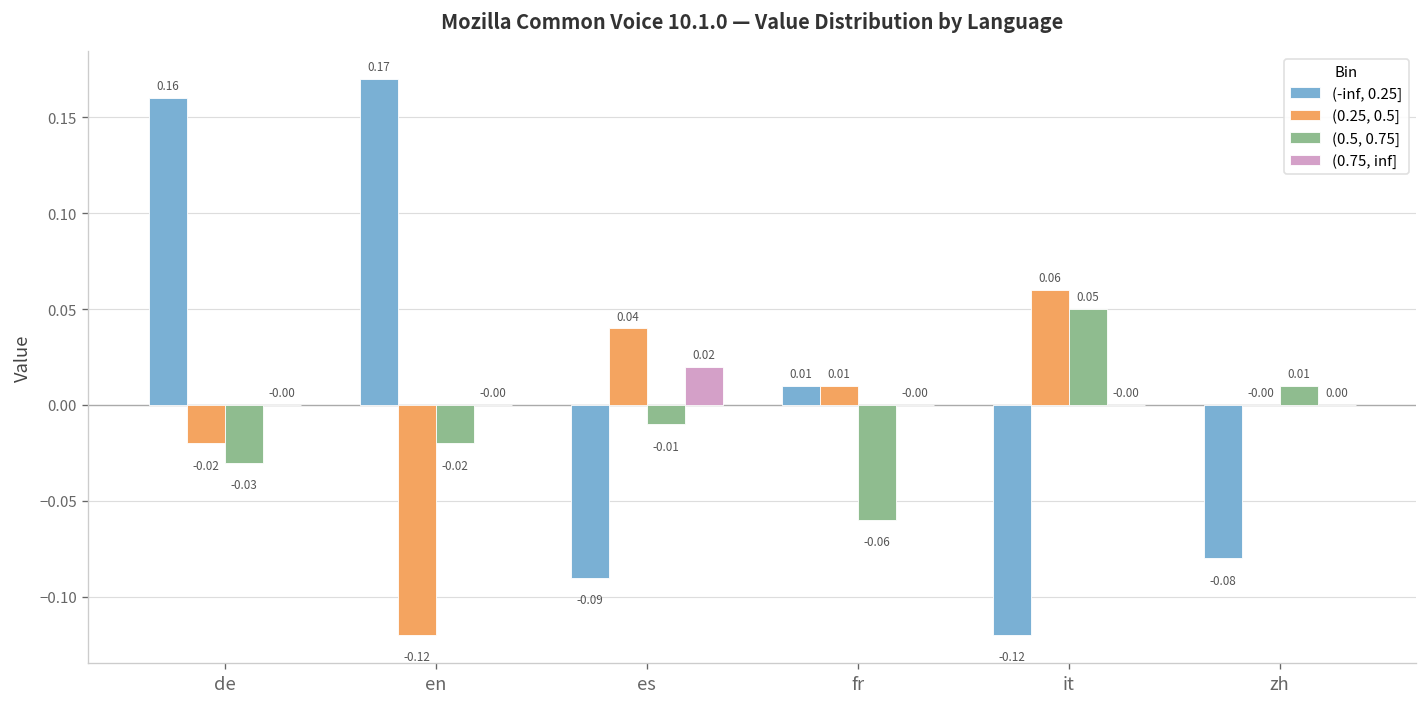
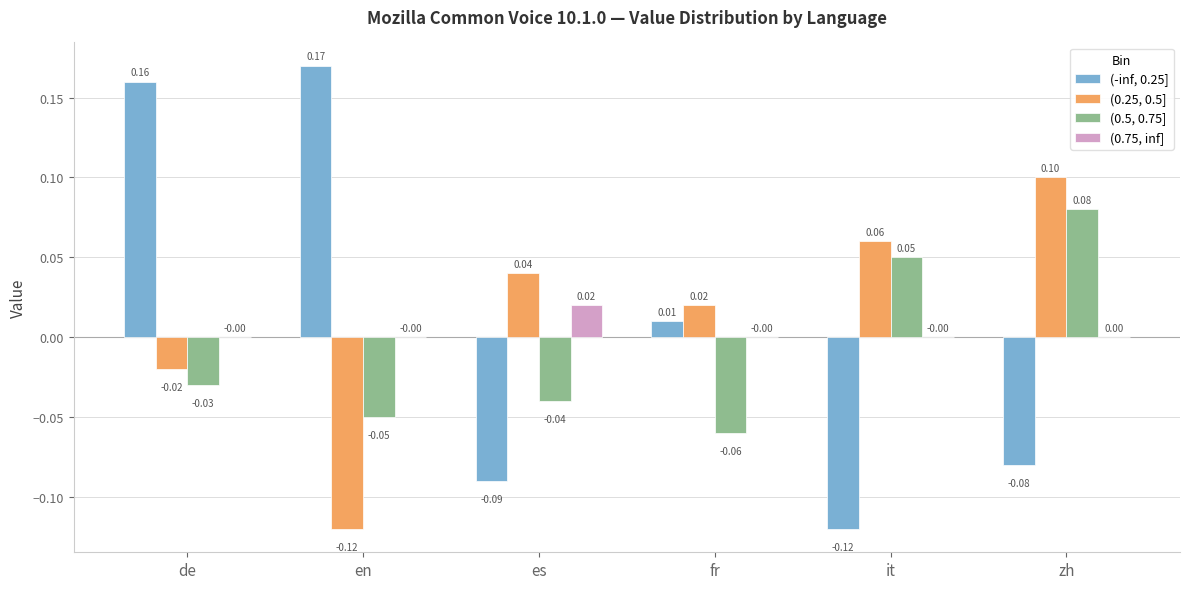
(0.5, 0.75], en: -0.02 -> -0.05
(0.5, 0.75], es: -0.01 -> -0.04
(0.25, 0.5], fr: 0.01 -> 0.02
(0.25, 0.5], zh: -0.00 -> 0.10
(0.5, 0.75], zh: 0.01 -> 0.08
